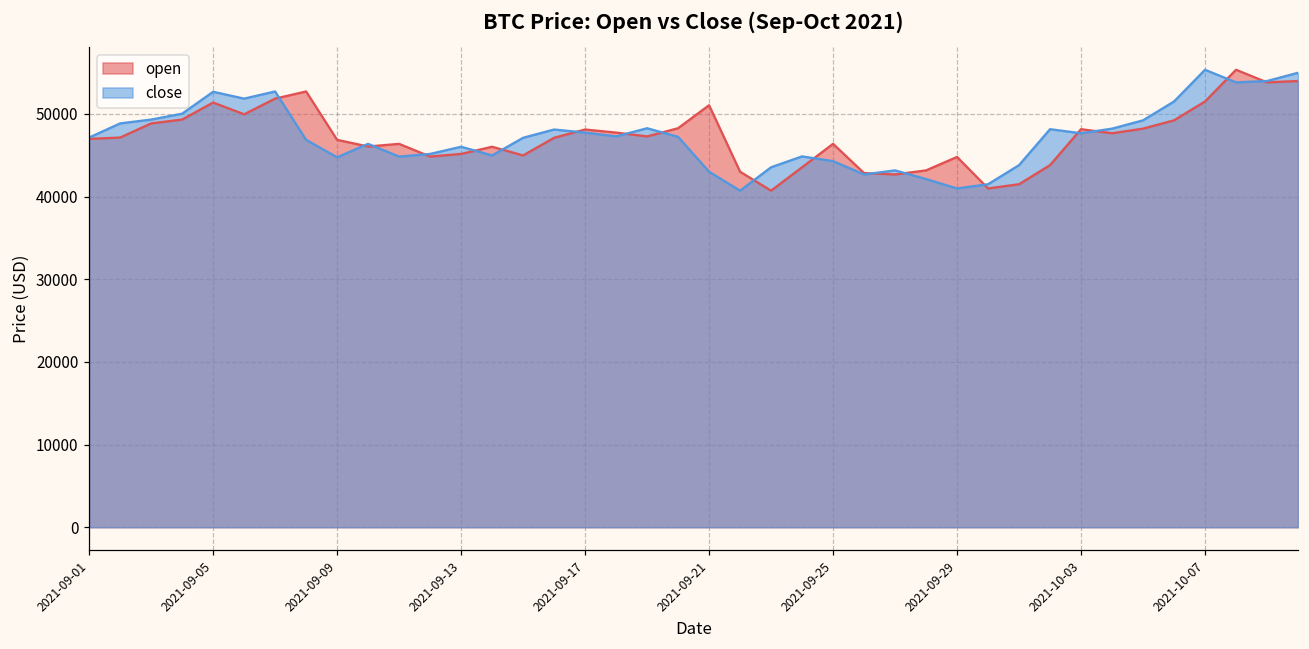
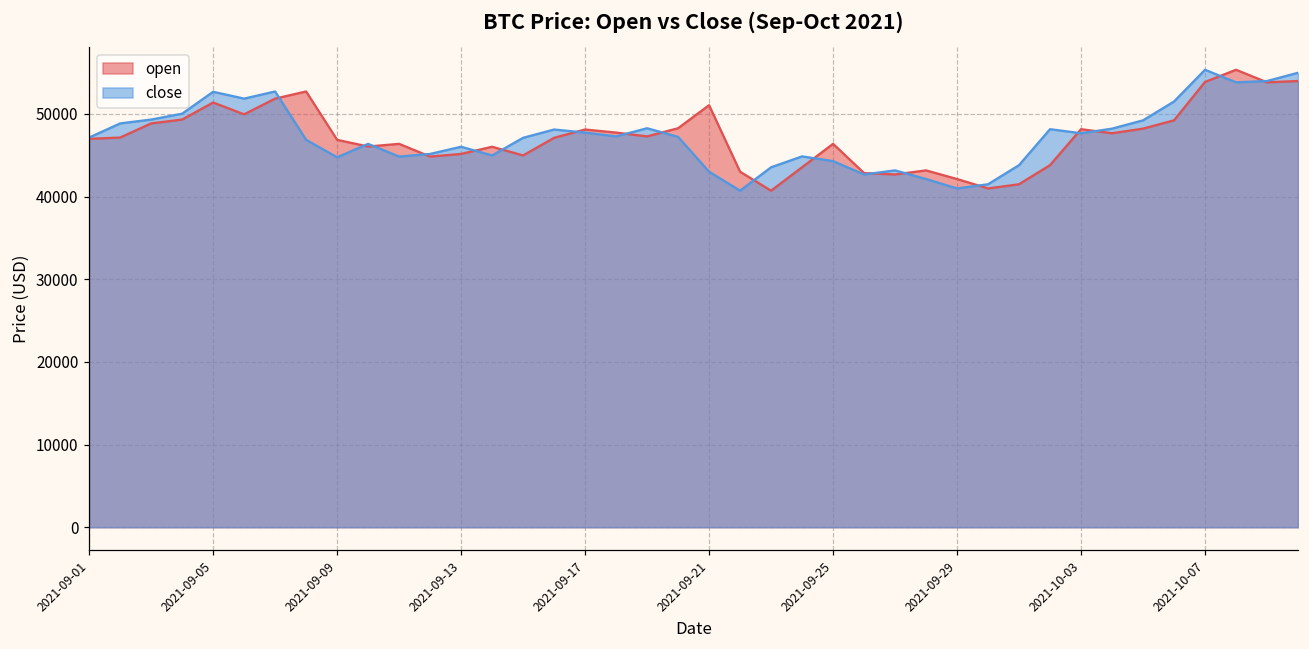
open, 2021-09-29: 45000 -> 42000
open, 2021-10-07: 52000 -> 54000
